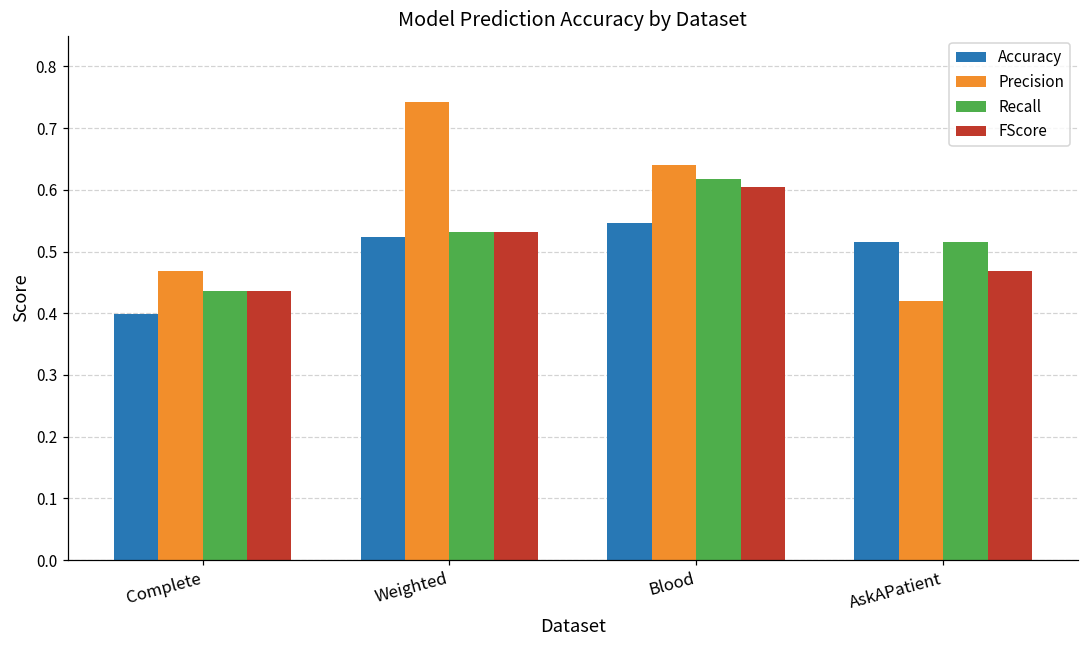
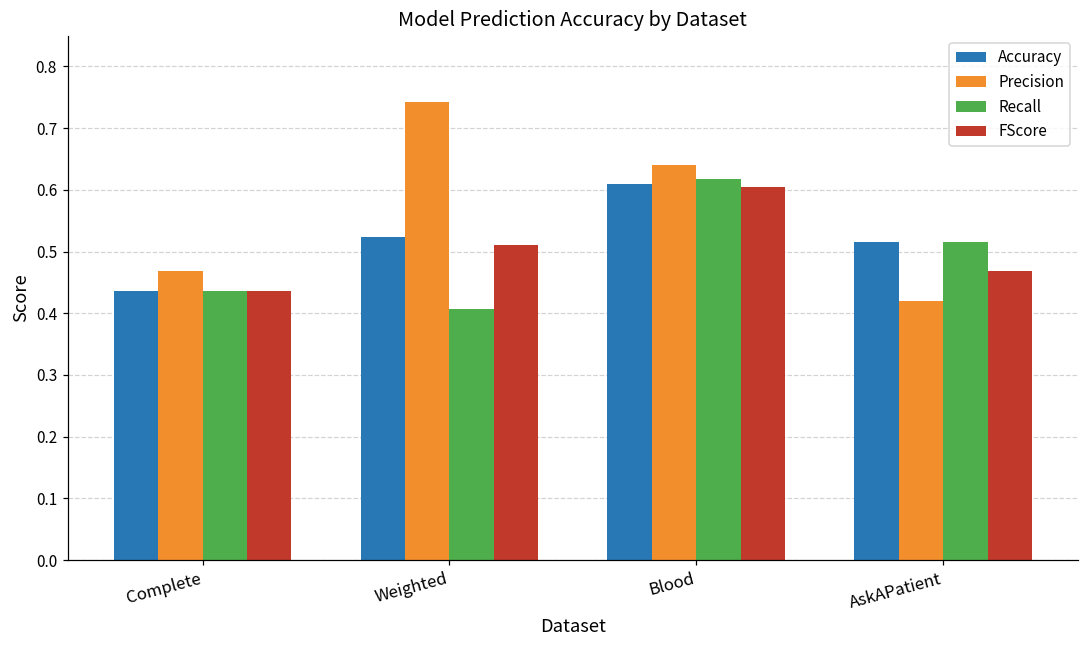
Accuracy, Complete: 0.40 -> 0.44
Recall, Weighted: 0.53 -> 0.41
FScore, Weighted: 0.53 -> 0.51
Accuracy, Blood: 0.55 -> 0.61
